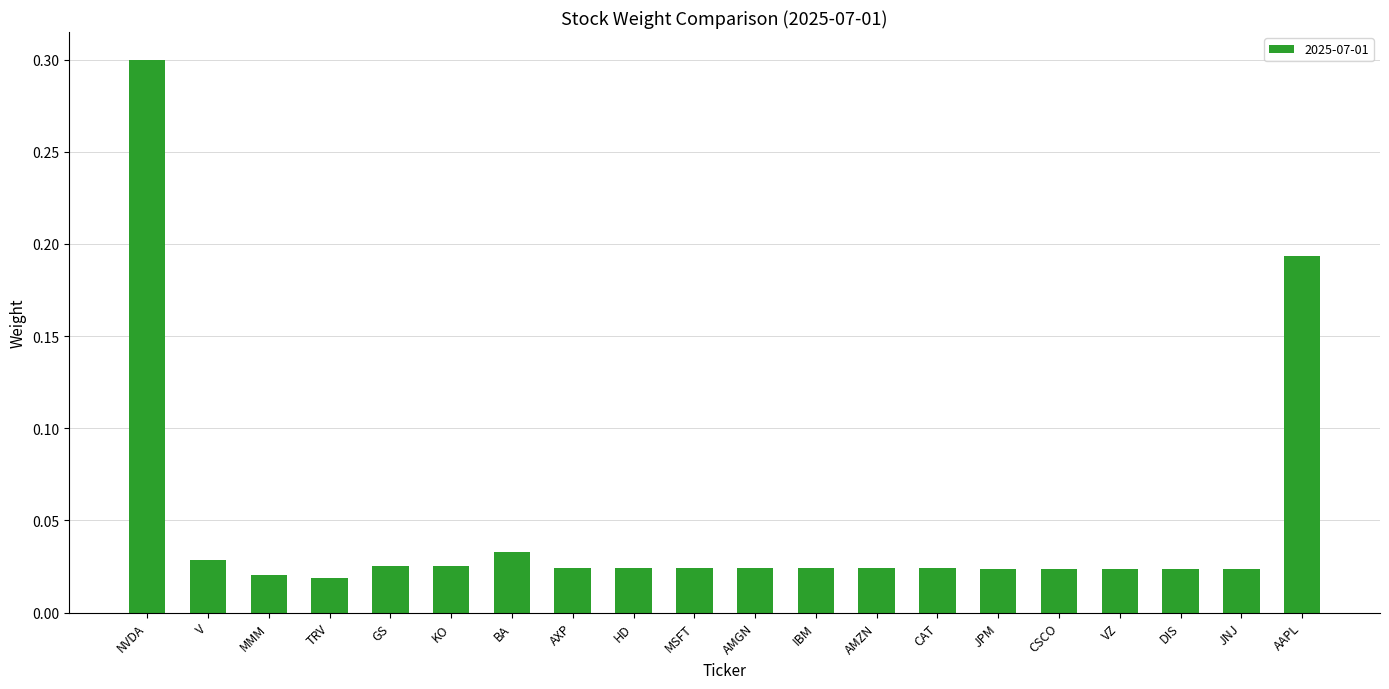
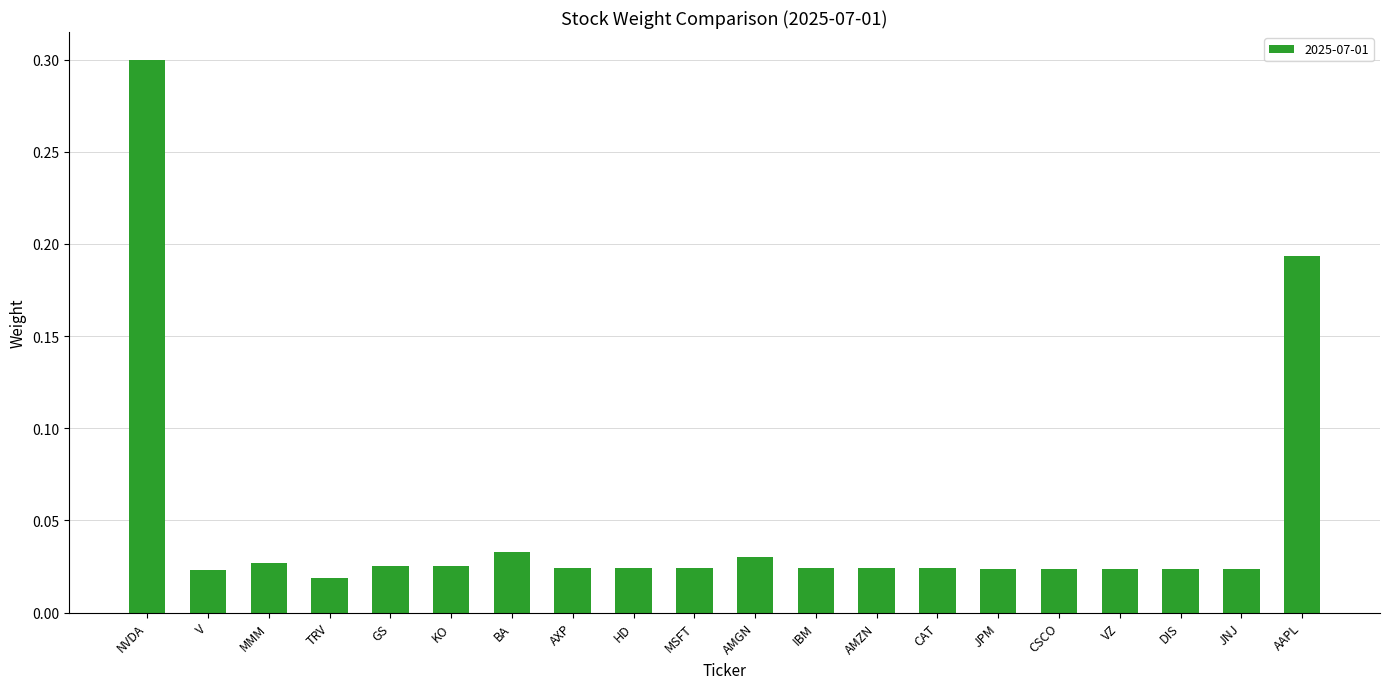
V: 0.028 -> 0.023
MMM: 0.020 -> 0.027
AMGN: 0.024 -> 0.030
